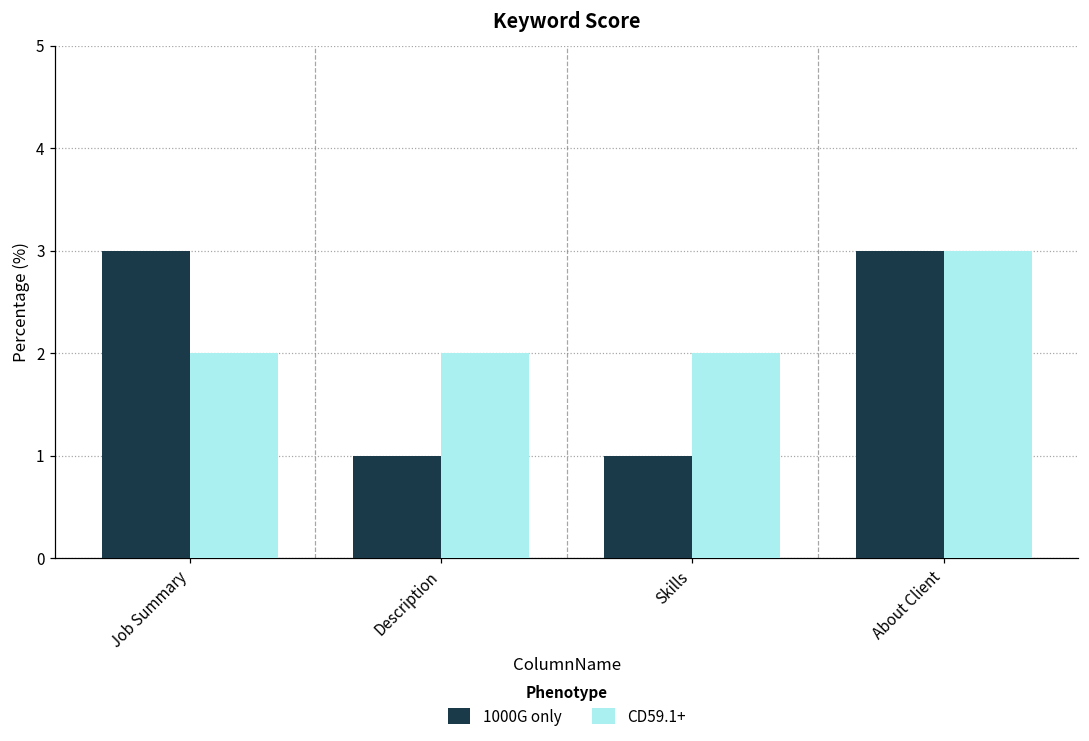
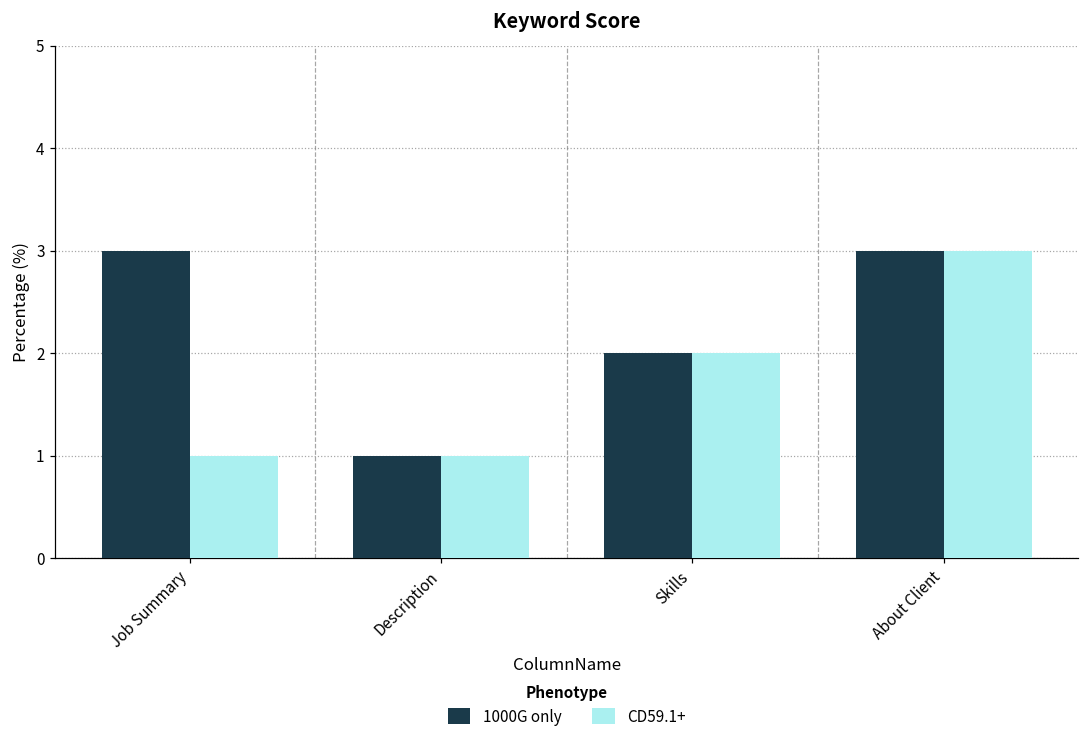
CD59.1+, Job Summary: 2 -> 1
CD59.1+, Description: 2 -> 1
1000G only, Skills: 1 -> 2
